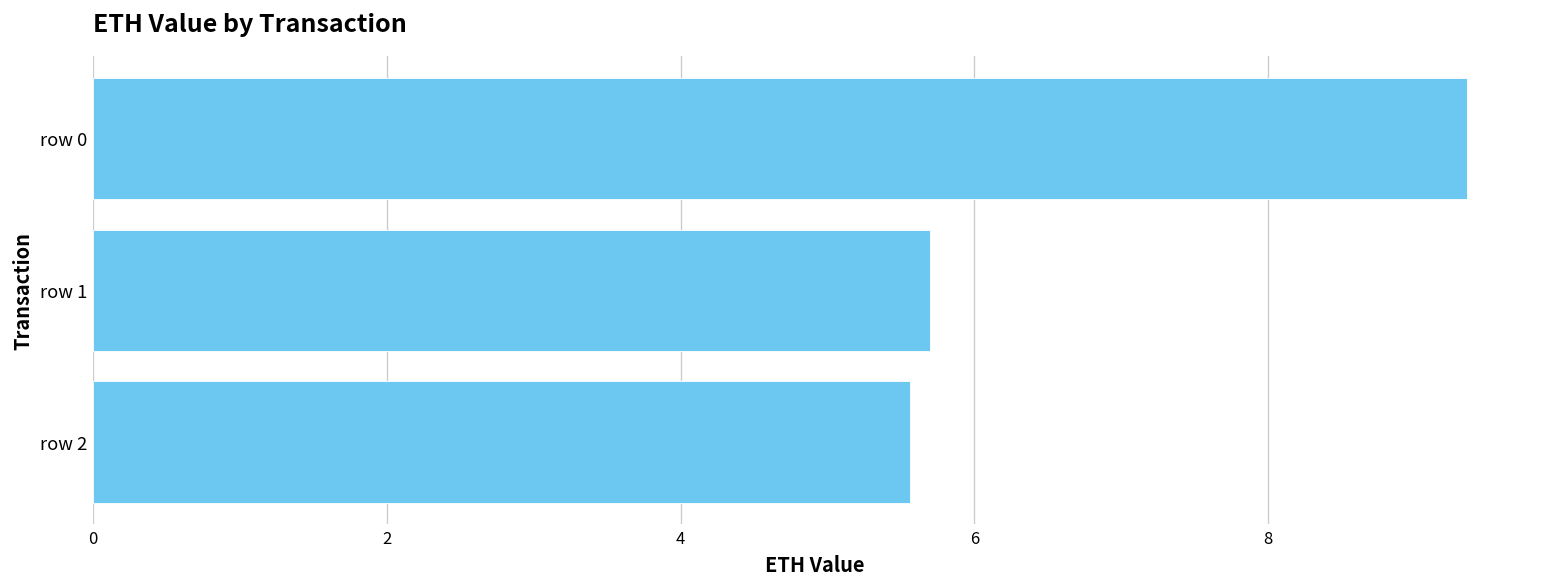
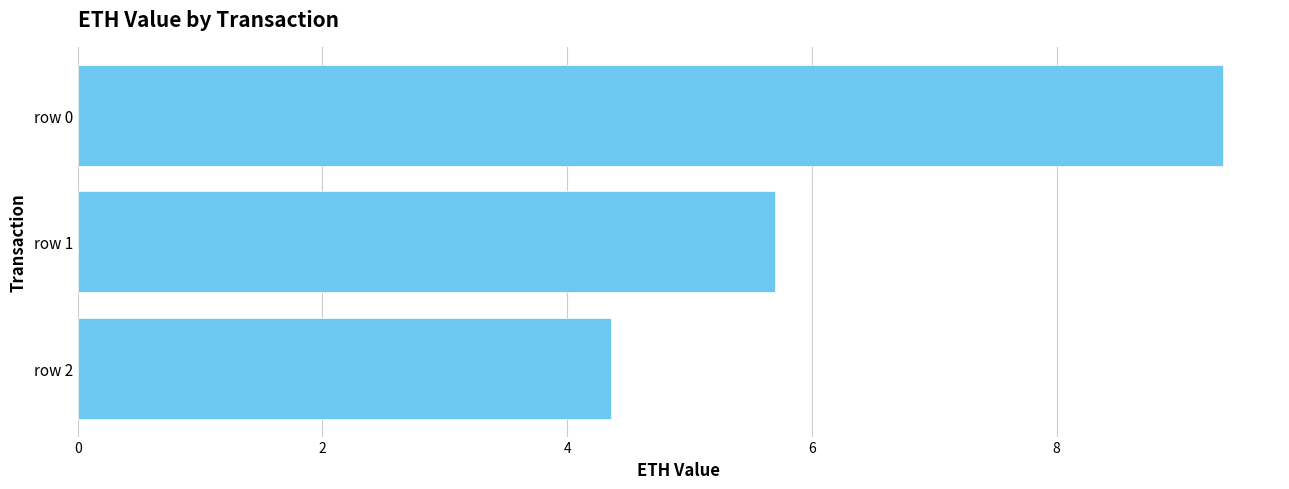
row 2: 5.56 -> 4.36
